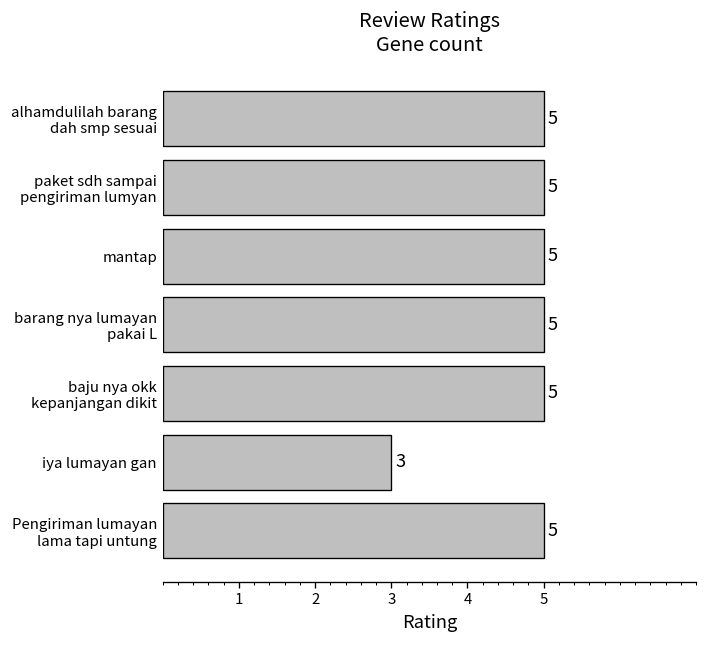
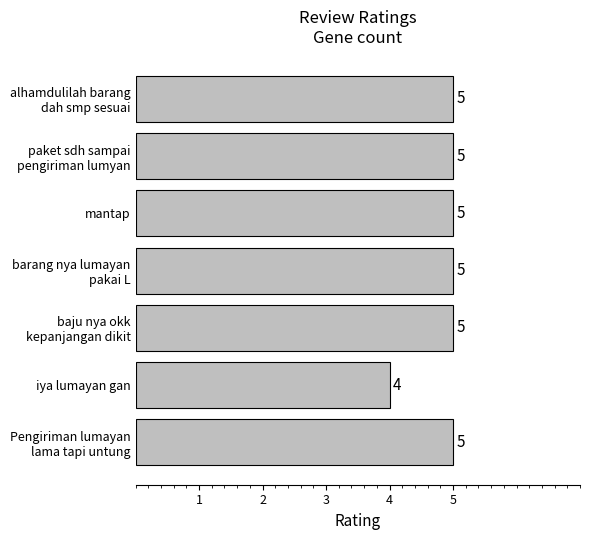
iya lumayan gan: 3 -> 4
